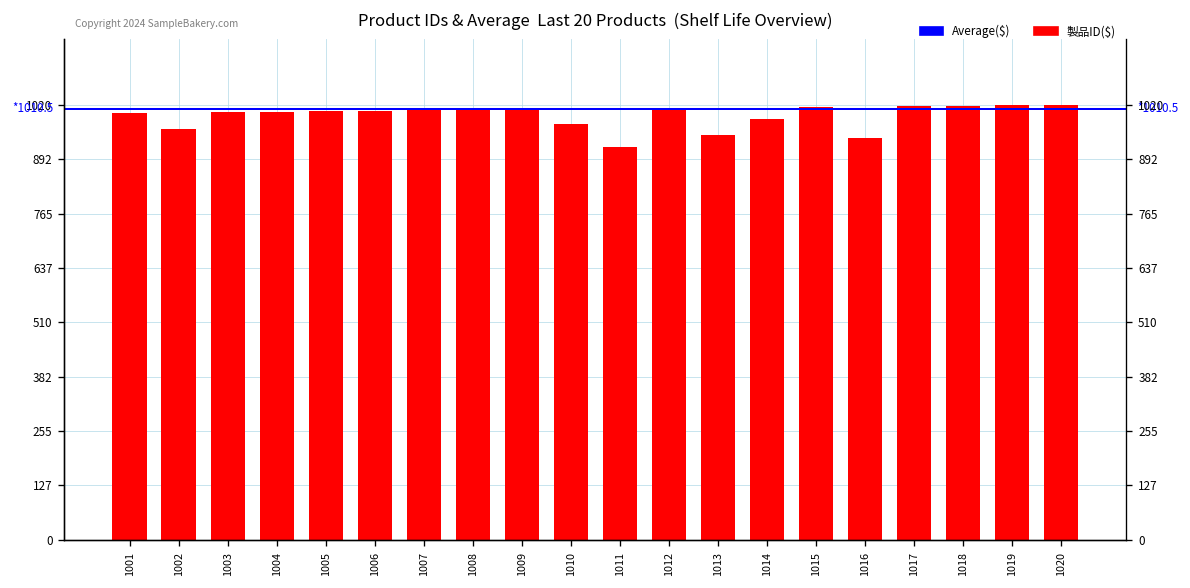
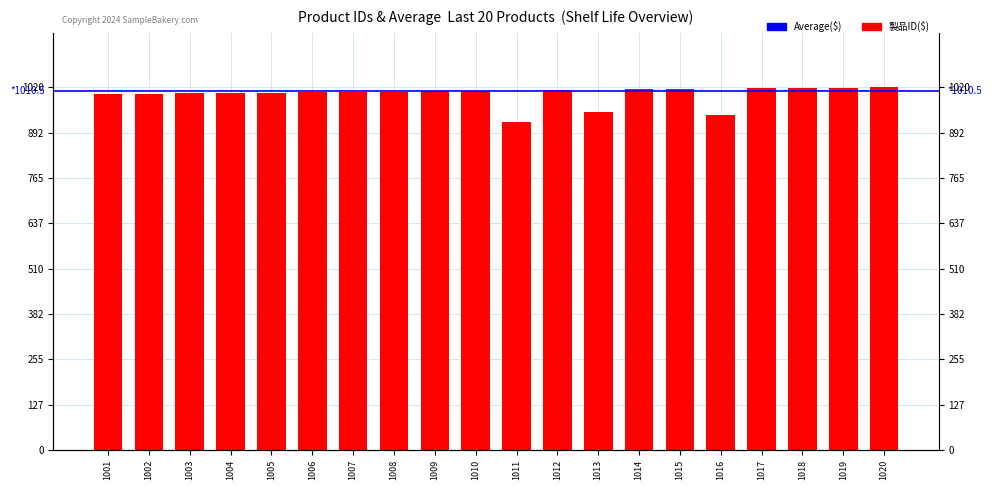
1002: 960 -> 1000
1010: 980 -> 1010
1014: 990 -> 1010
